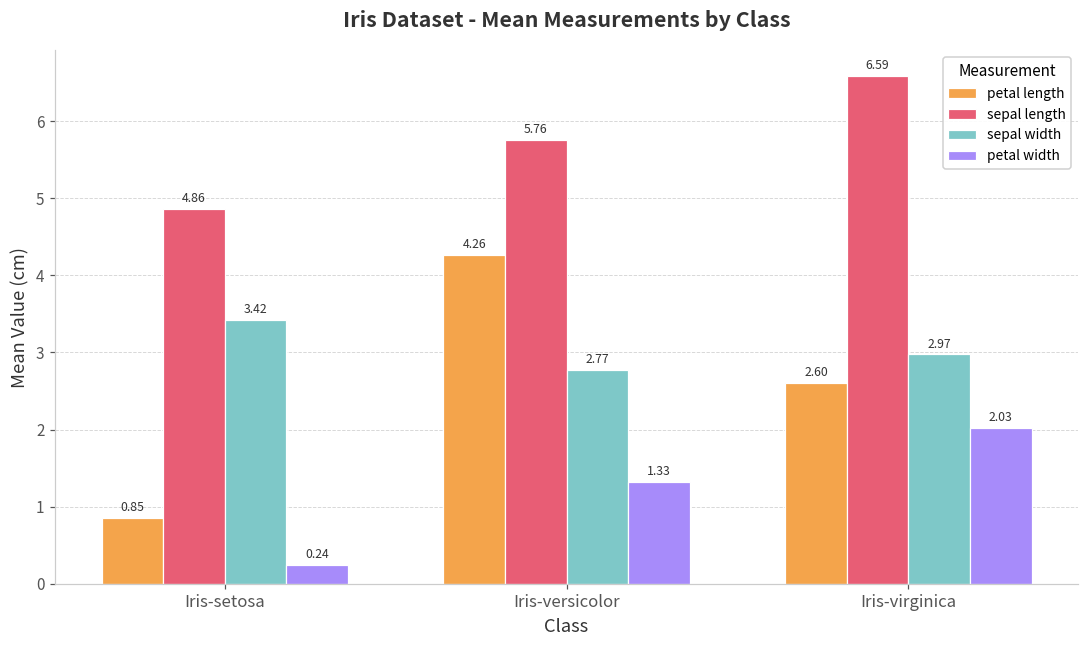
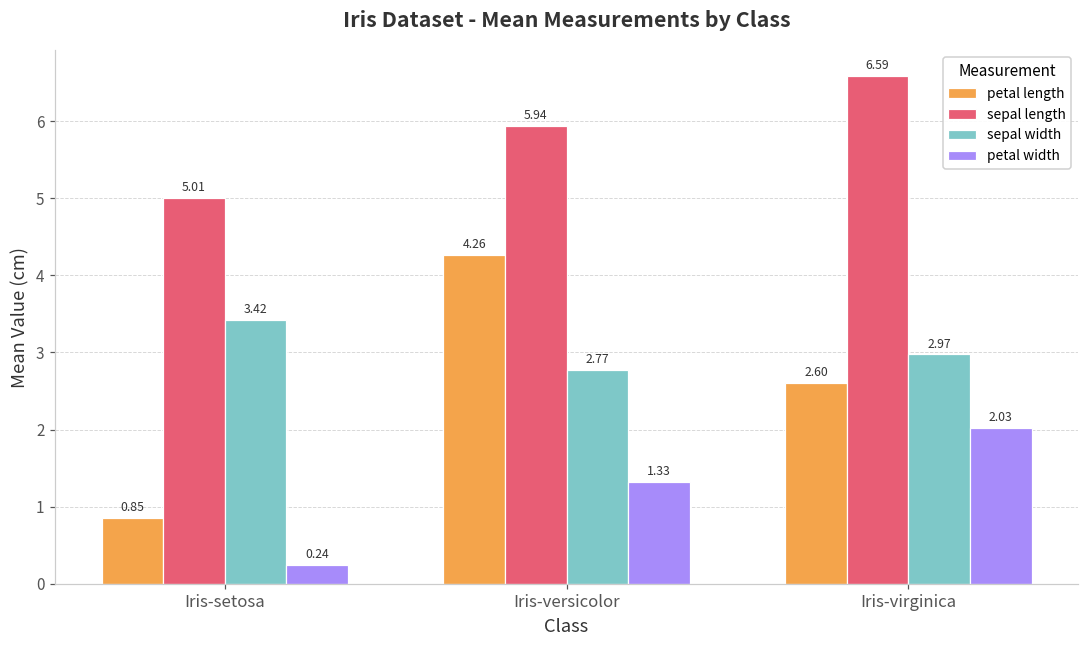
sepal length, Iris-setosa: 4.86 -> 5.01
sepal length, Iris-versicolor: 5.76 -> 5.94
